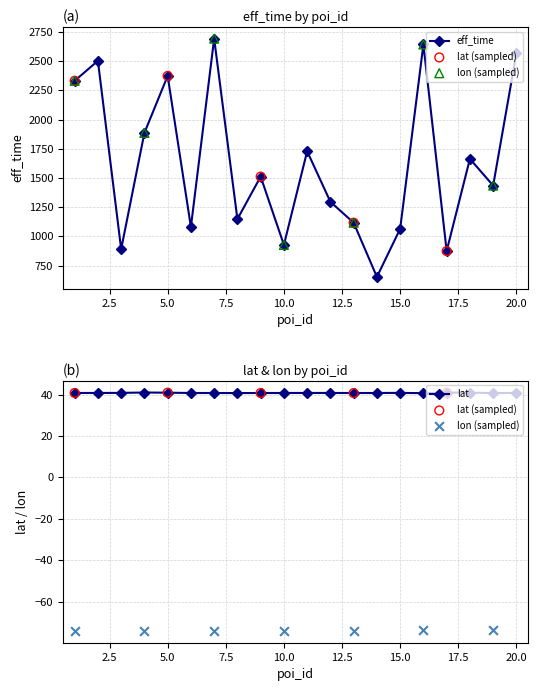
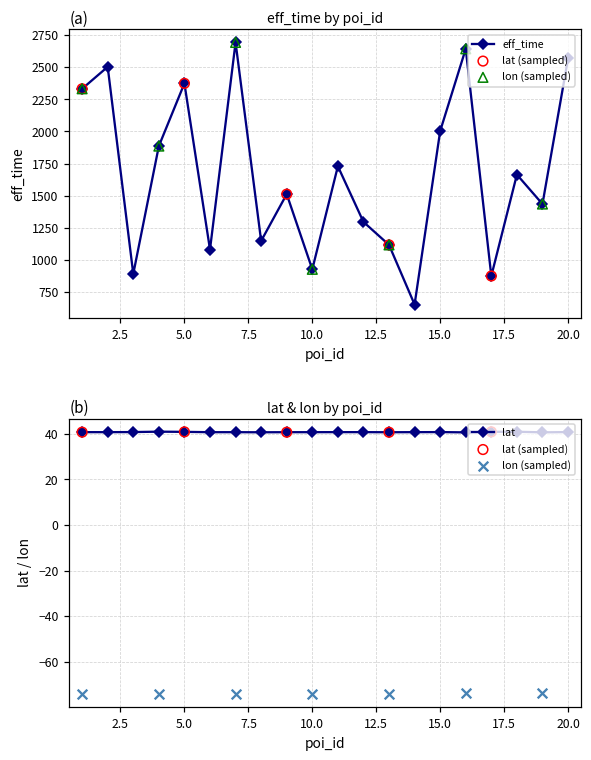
eff_time by poi_id, eff_time, 15.0: 1070 -> 2000
